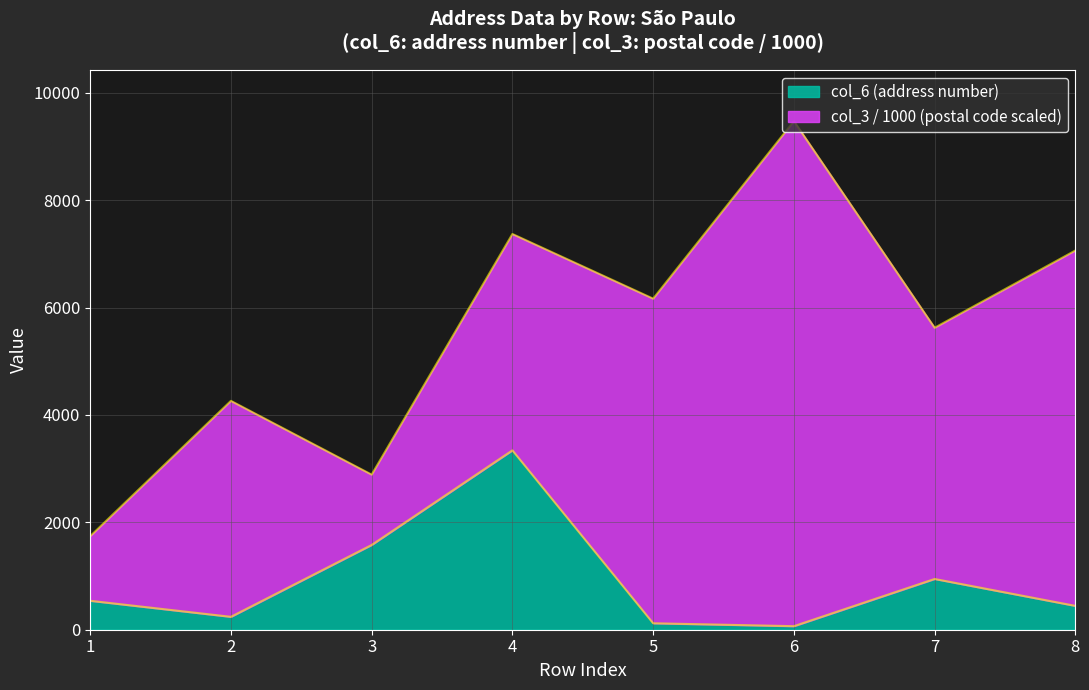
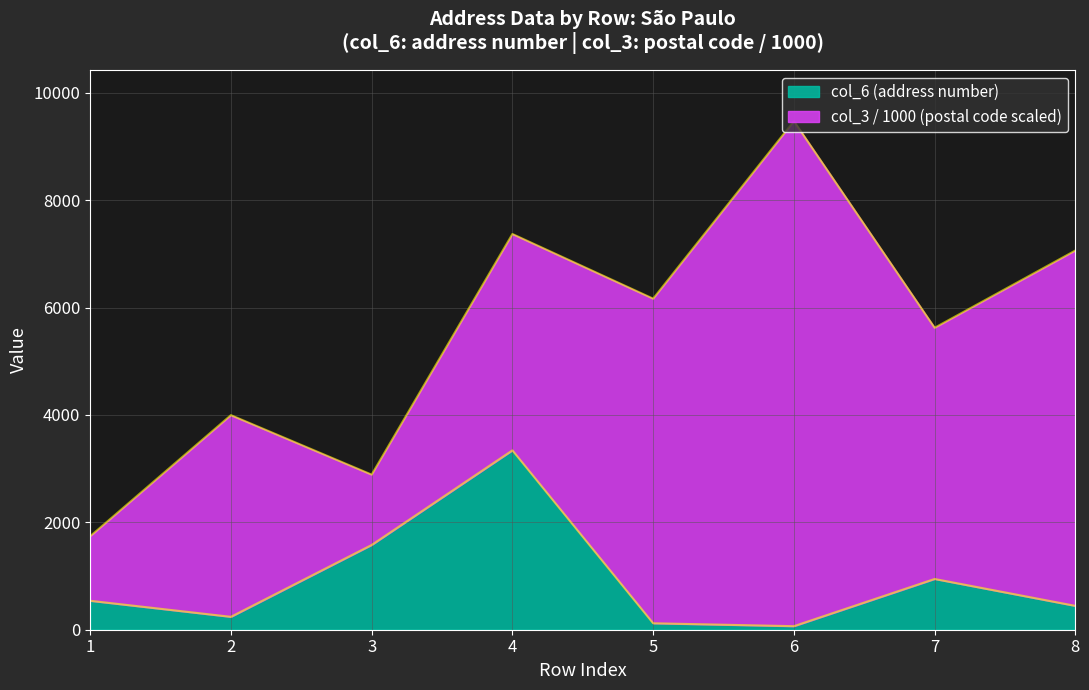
col_3 / 1000 (postal code scaled), 2: 4000 -> 3800
